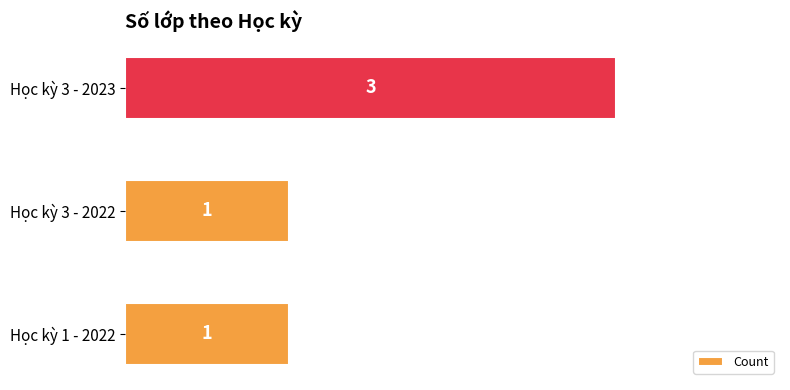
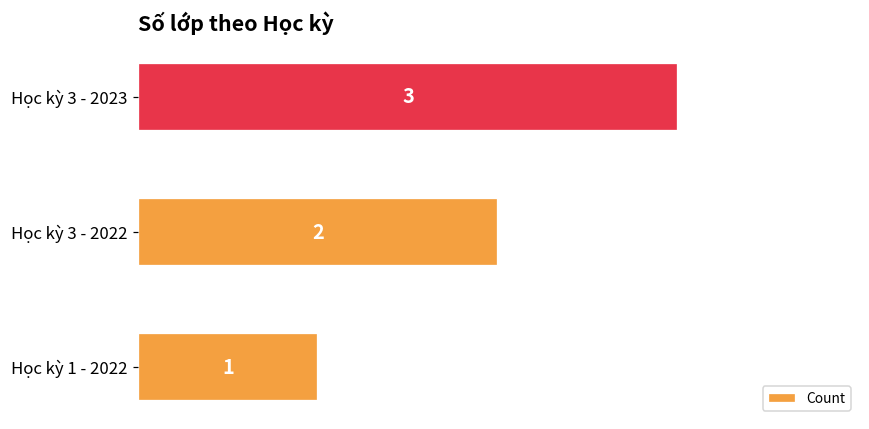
Học kỳ 3 - 2022: 1 -> 2
